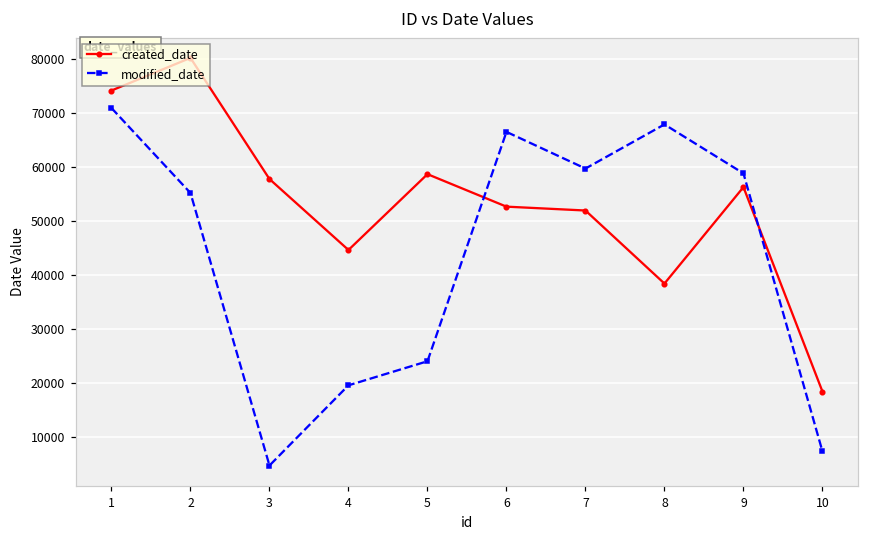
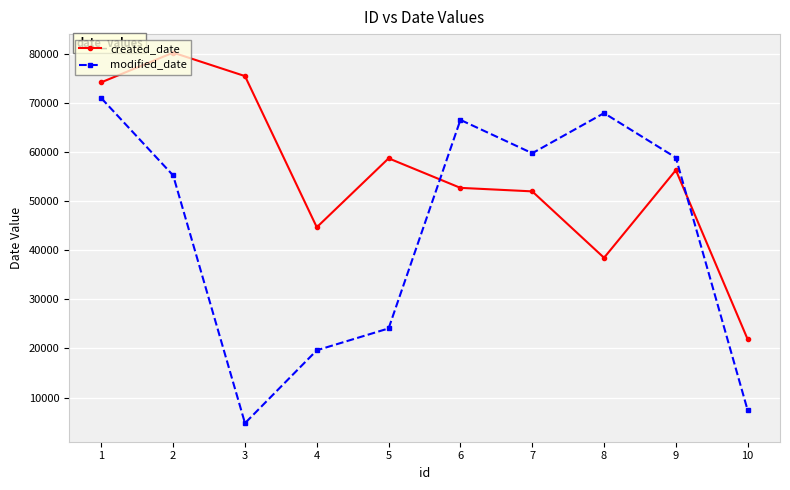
created_date, 3: 58000 -> 75000
created_date, 10: 18000 -> 22000
